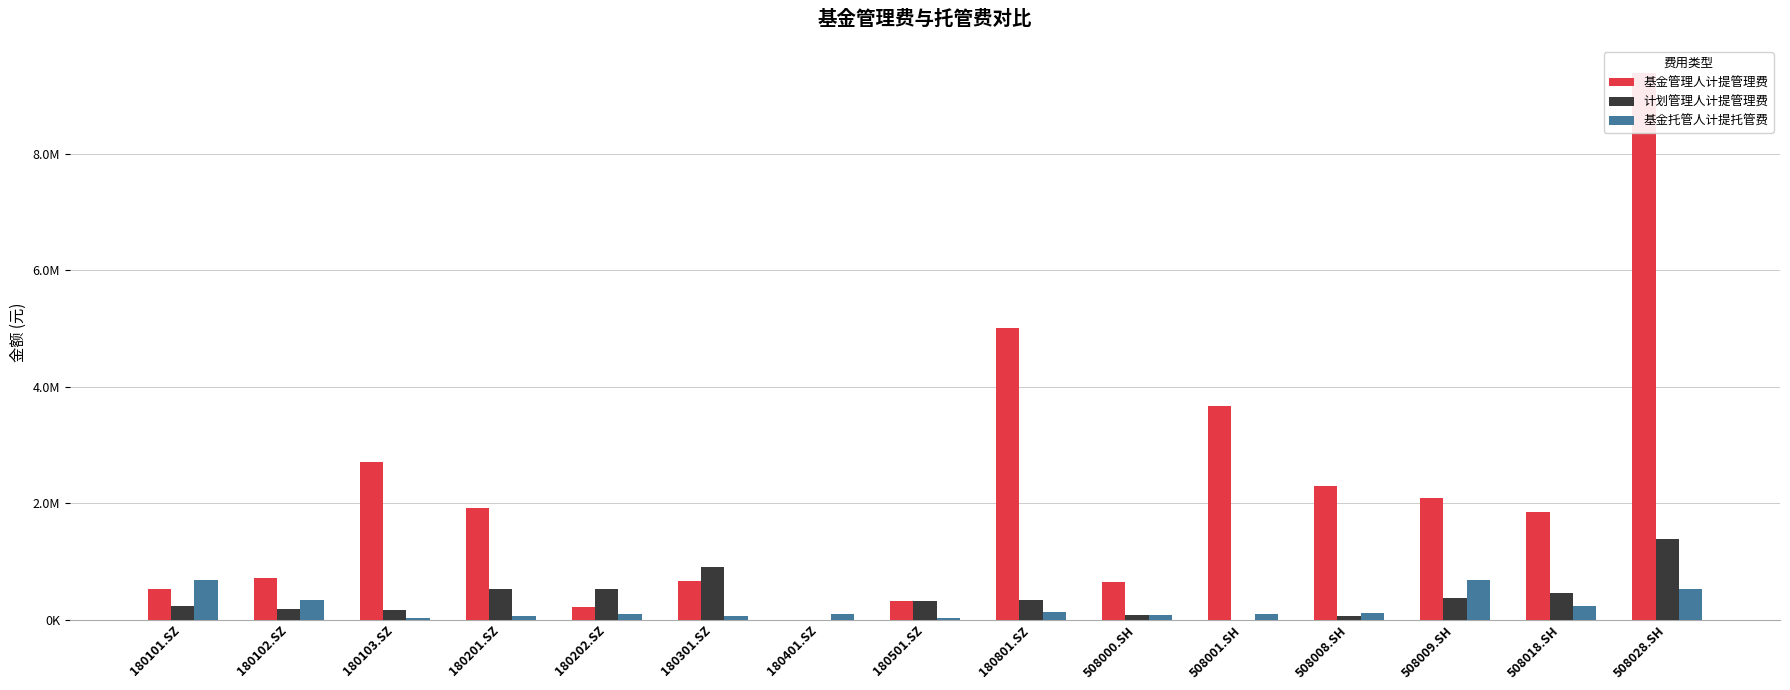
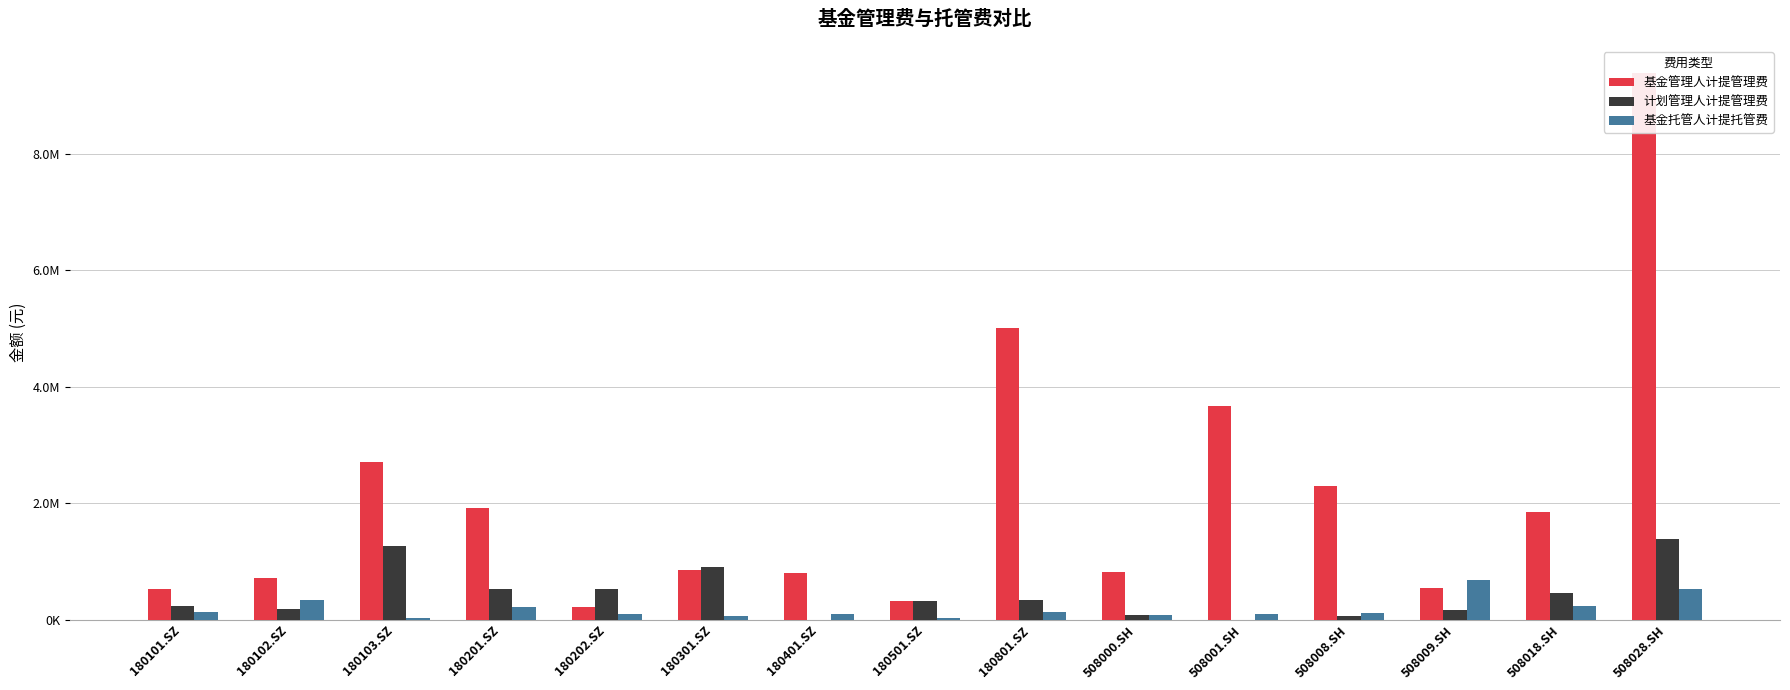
基金托管人计提托管费, 180101.SZ: 700000 -> 100000
计划管理人计提管理费, 180103.SZ: 200000 -> 1300000
基金托管人计提托管费, 180201.SZ: 100000 -> 200000
基金管理人计提管理费, 180301.SZ: 700000 -> 900000
基金管理人计提管理费, 180401.SZ: 0 -> 800000
基金管理人计提管理费, 508000.SH: 700000 -> 800000
基金管理人计提管理费, 508009.SH: 2100000 -> 500000
计划管理人计提管理费, 508009.SH: 400000 -> 200000
